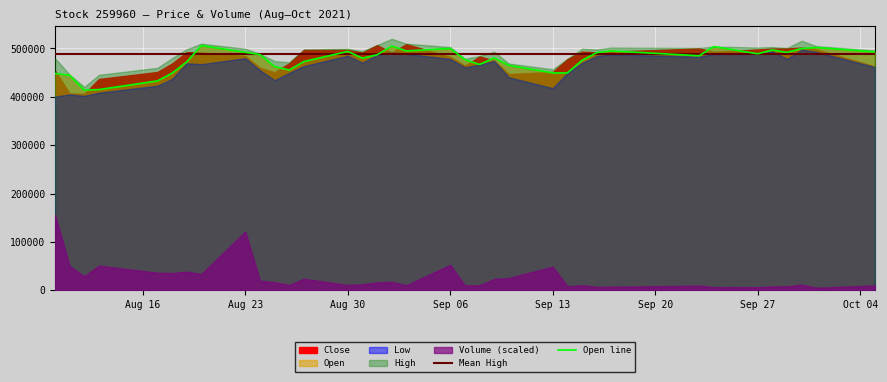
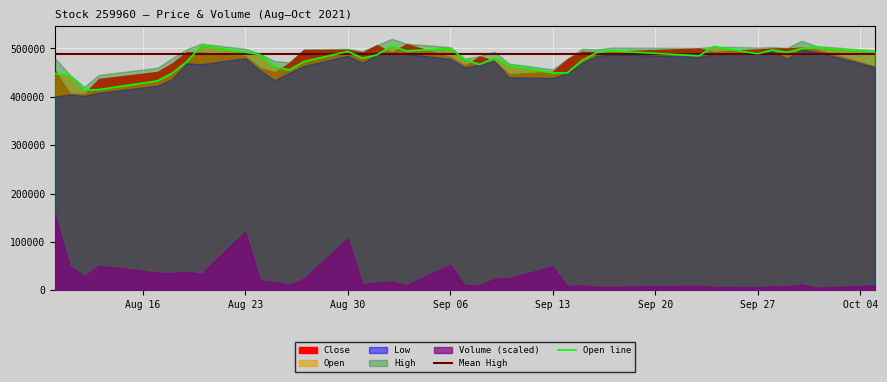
Volume (scaled), Aug 30: 10000 -> 110000
Low, Sep 13: 420000 -> 440000
